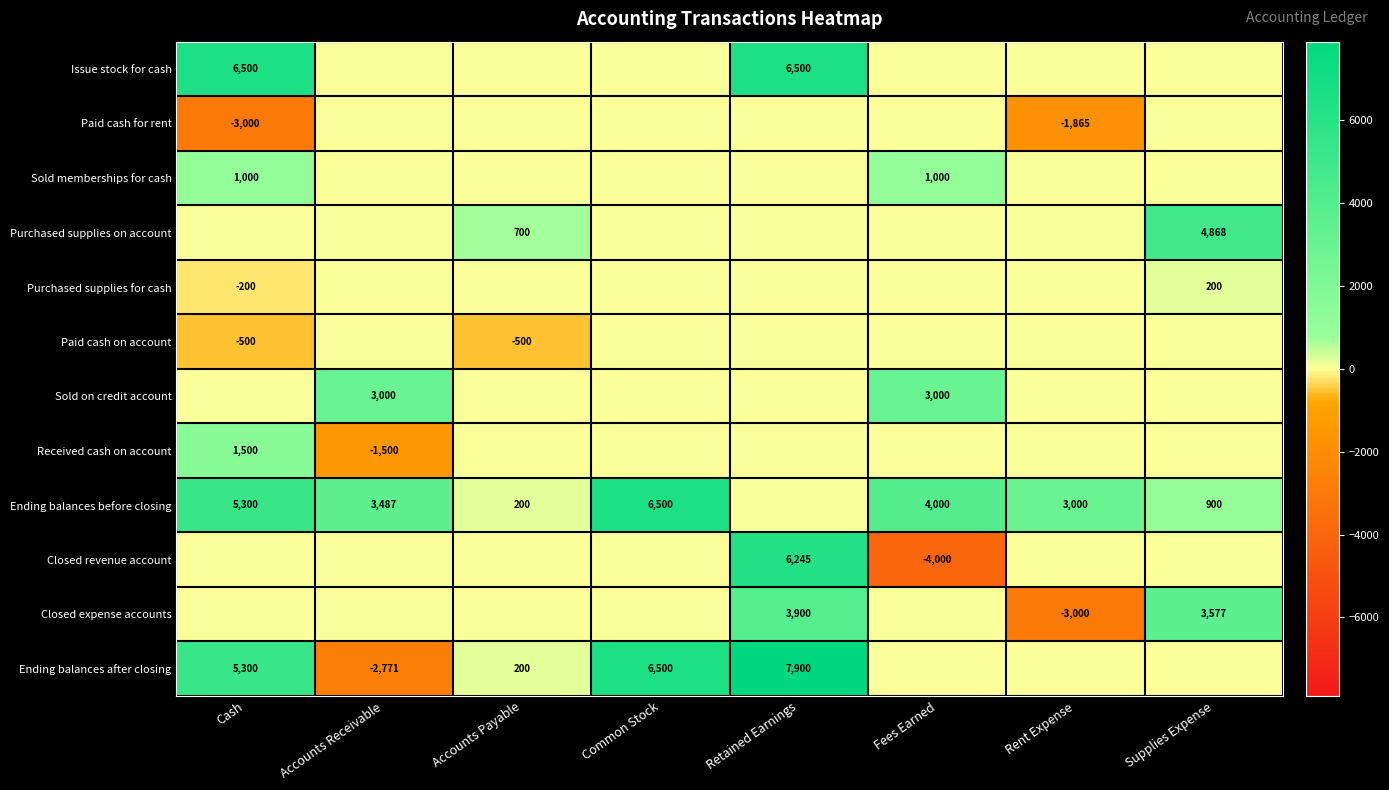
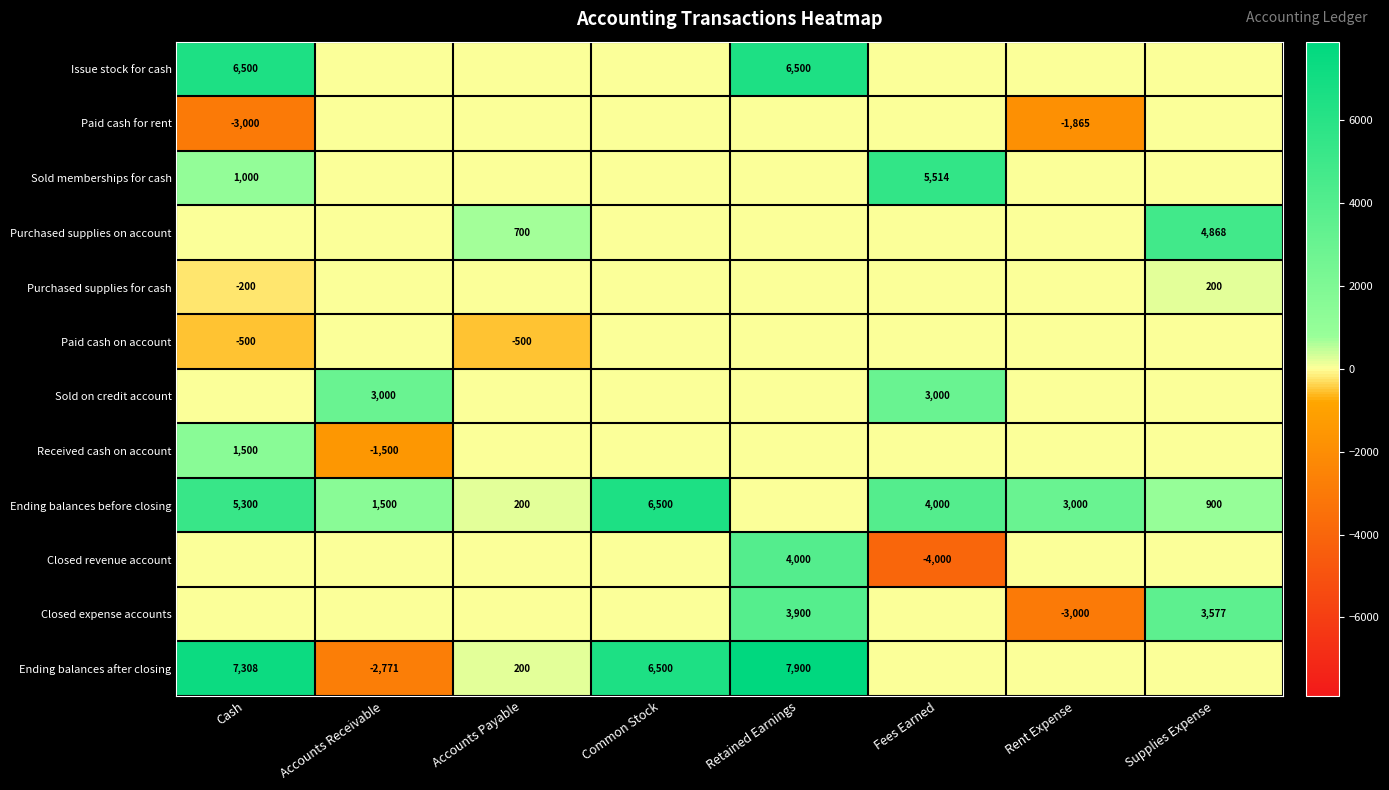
Sold memberships for cash, Fees Earned: 1,000 -> 5,514
Ending balances before closing, Accounts Receivable: 3,487 -> 1,500
Closed revenue account, Retained Earnings: 6,245 -> 4,000
Ending balances after closing, Cash: 5,300 -> 7,308
